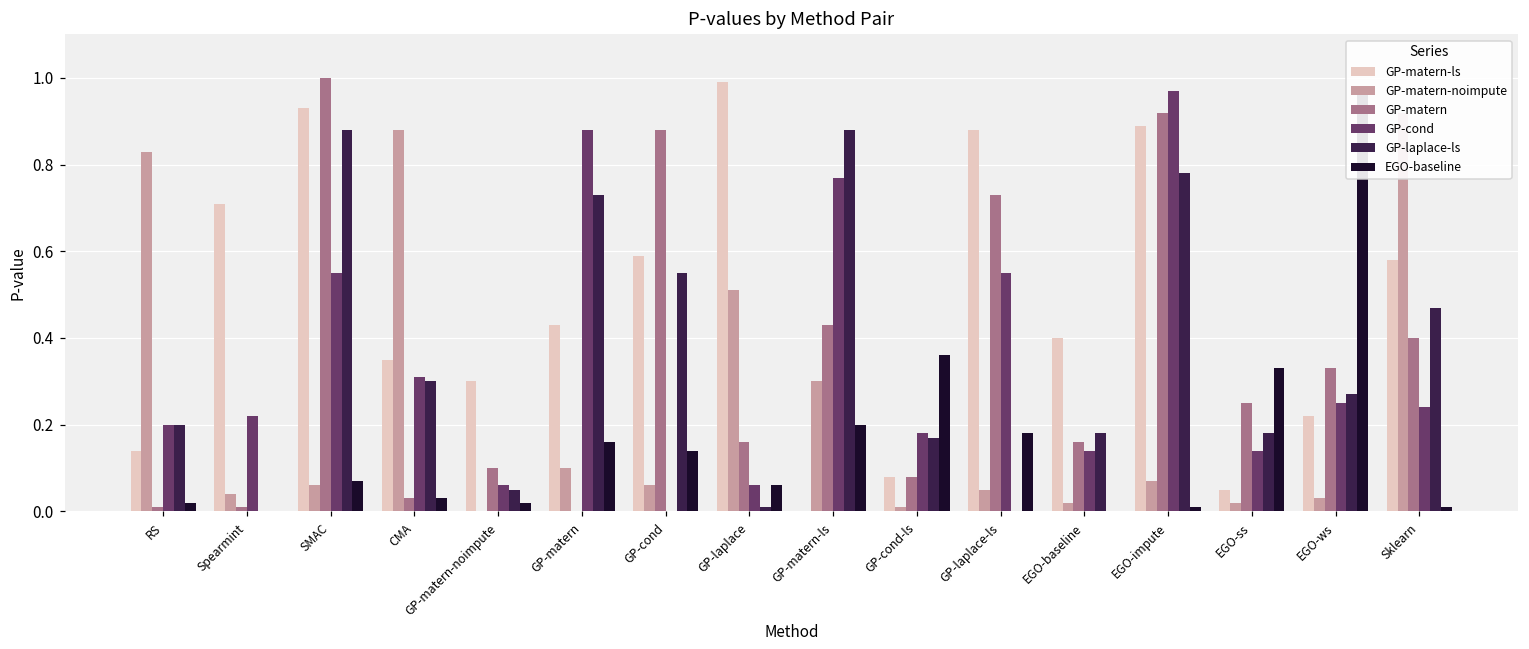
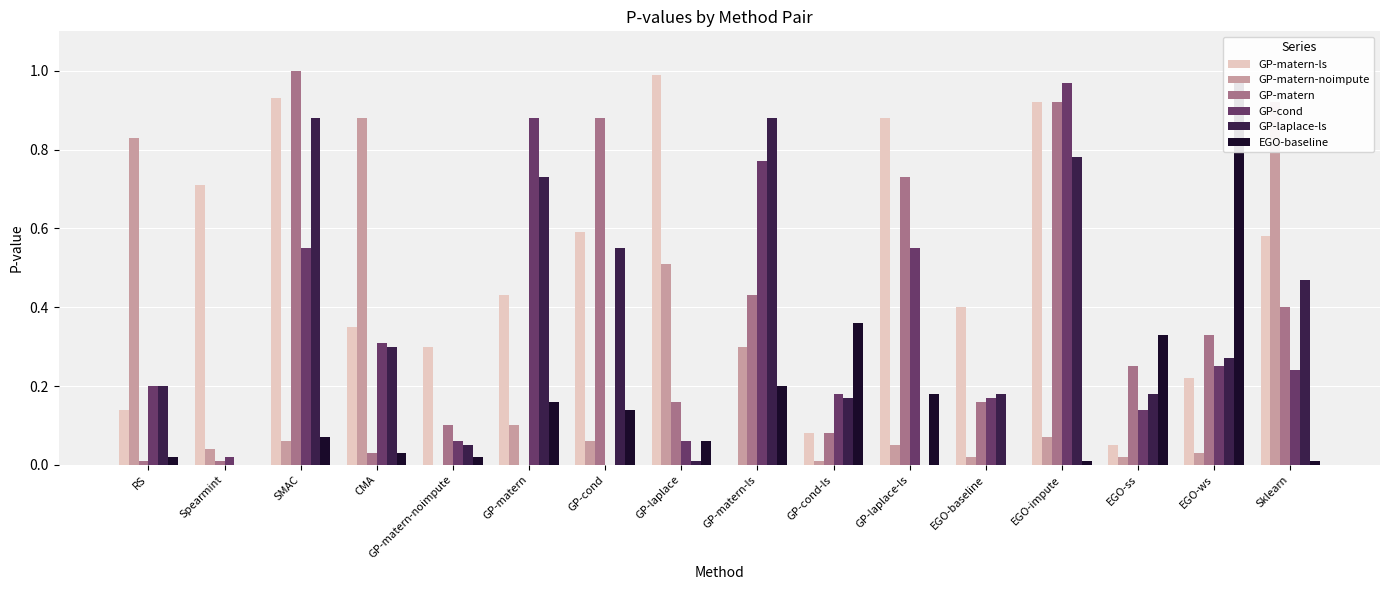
GP-cond, Spearmint: 0.22 -> 0.02
GP-cond, EGO-baseline: 0.14 -> 0.17
GP-matern-ls, EGO-impute: 0.89 -> 0.92
